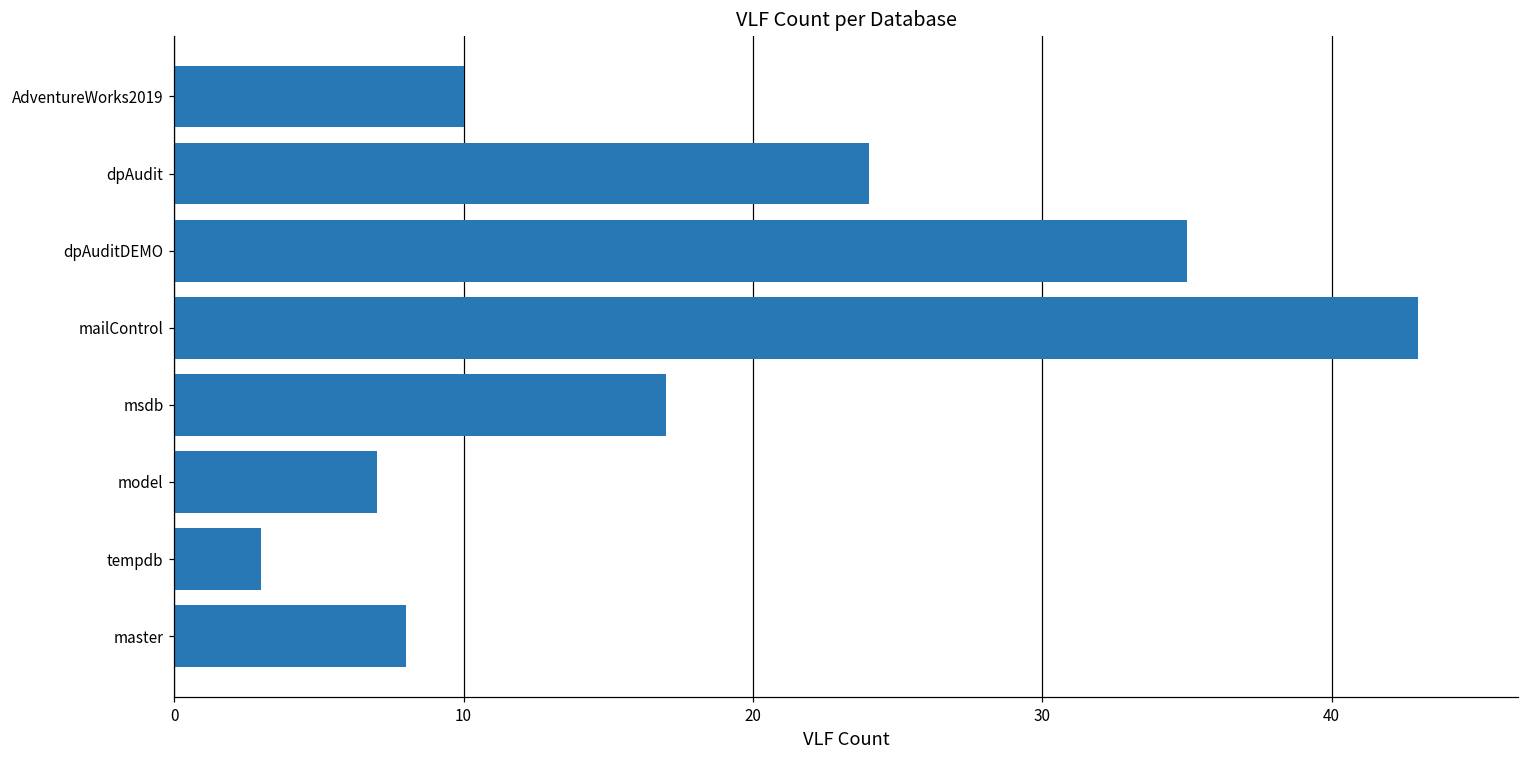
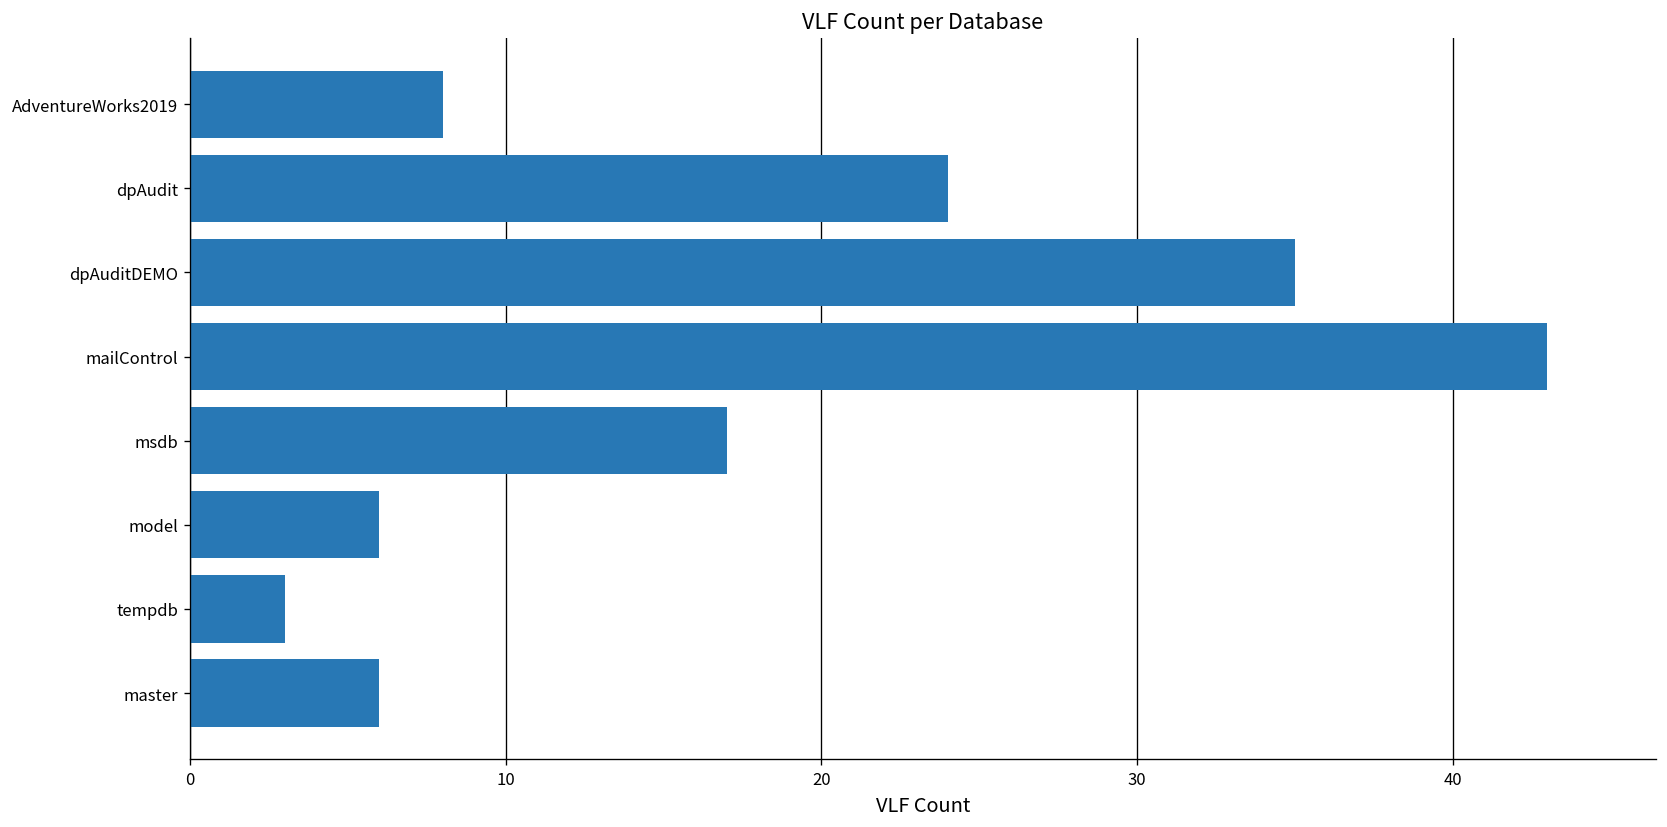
AdventureWorks2019: 10 -> 8
model: 7 -> 6
master: 8 -> 6
